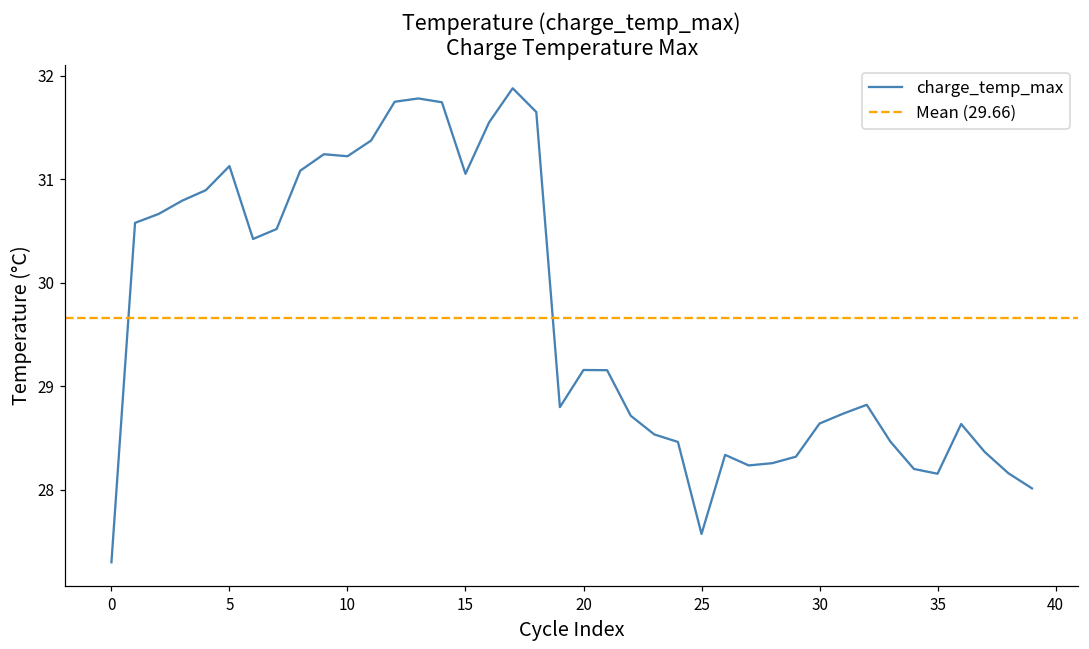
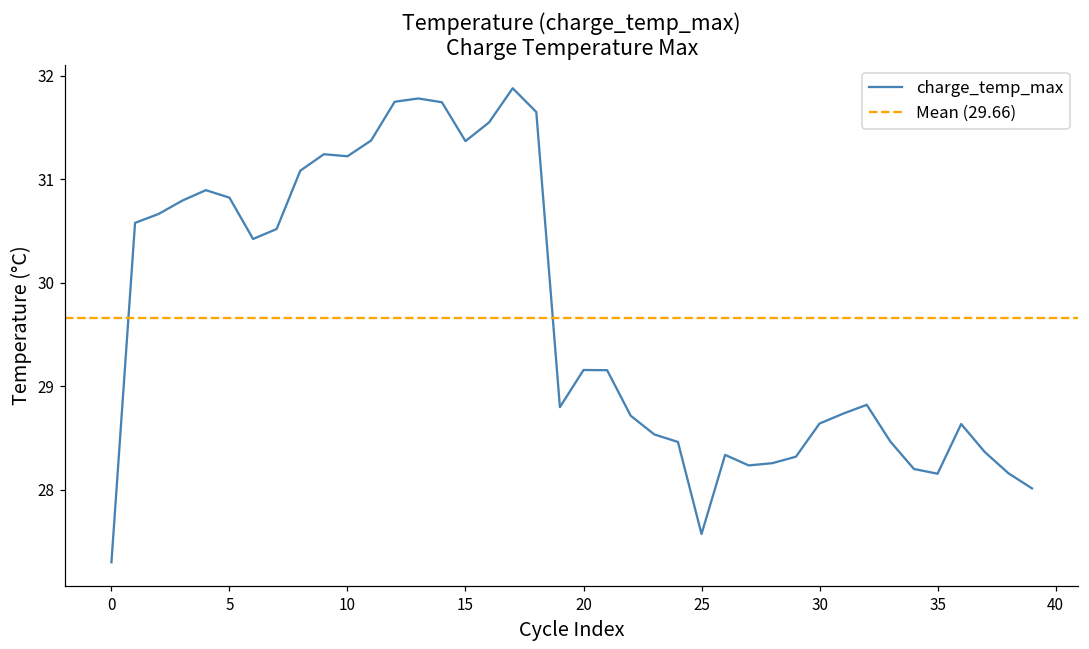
5: 31.1 -> 30.8
15: 31.1 -> 31.4
